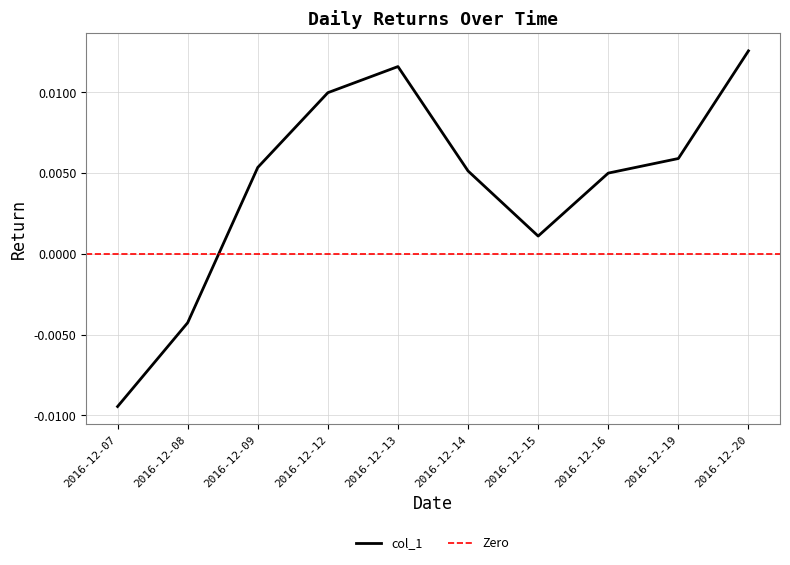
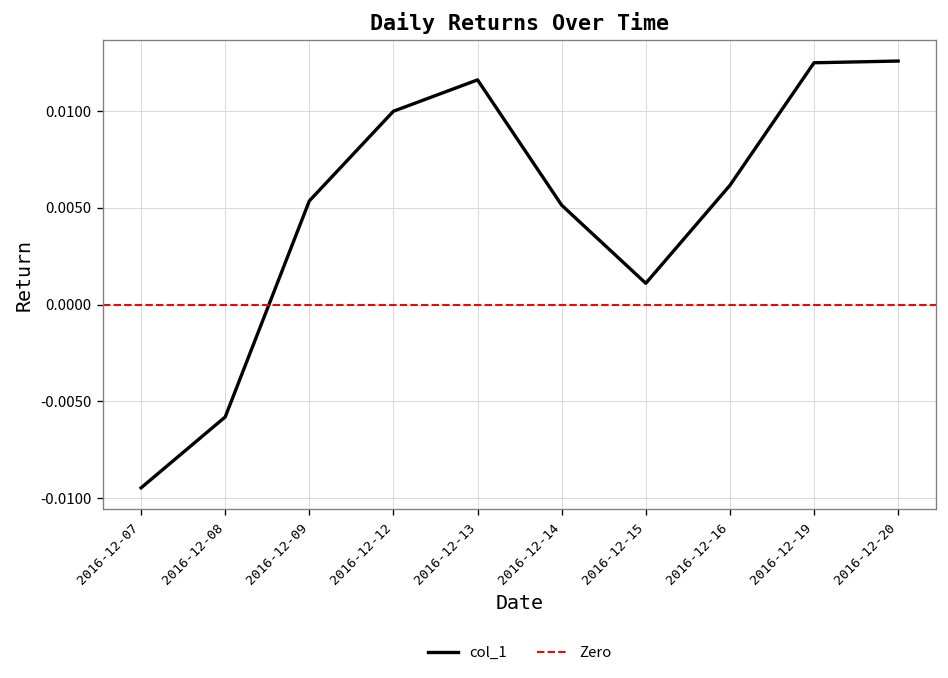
2016-12-08: -0.0043 -> -0.0058
2016-12-16: 0.0050 -> 0.0062
2016-12-19: 0.0059 -> 0.0125
